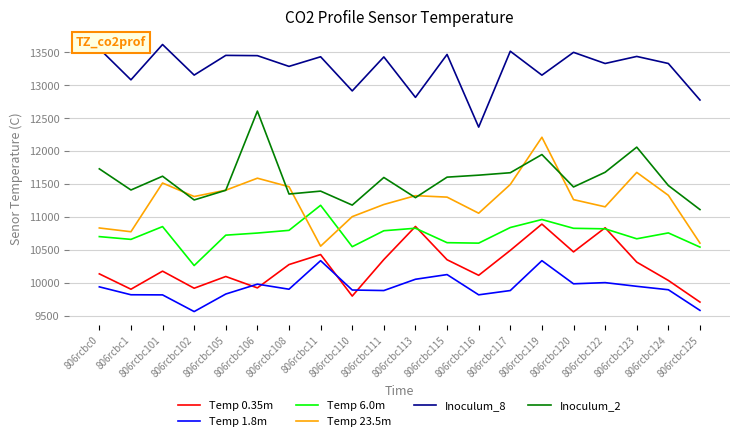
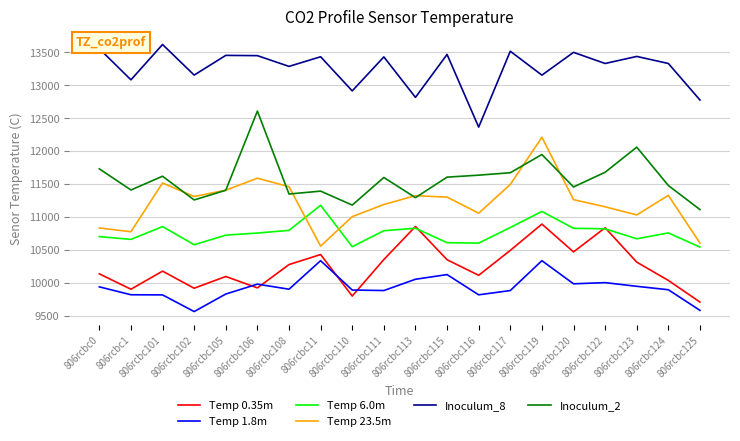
Temp 6.0m, 806rcbc102: 10300 -> 10600
Temp 6.0m, 806rcbc119: 11000 -> 11100
Temp 23.5m, 806rcbc123: 11700 -> 11000
